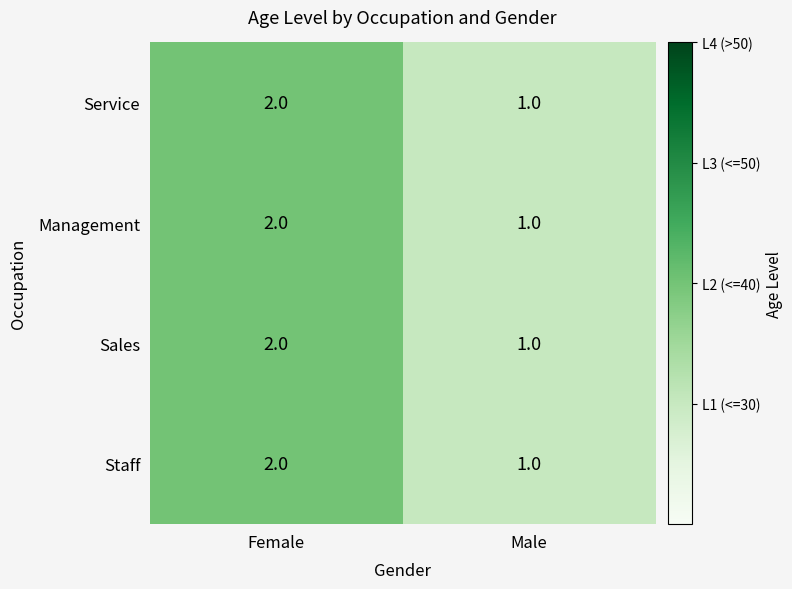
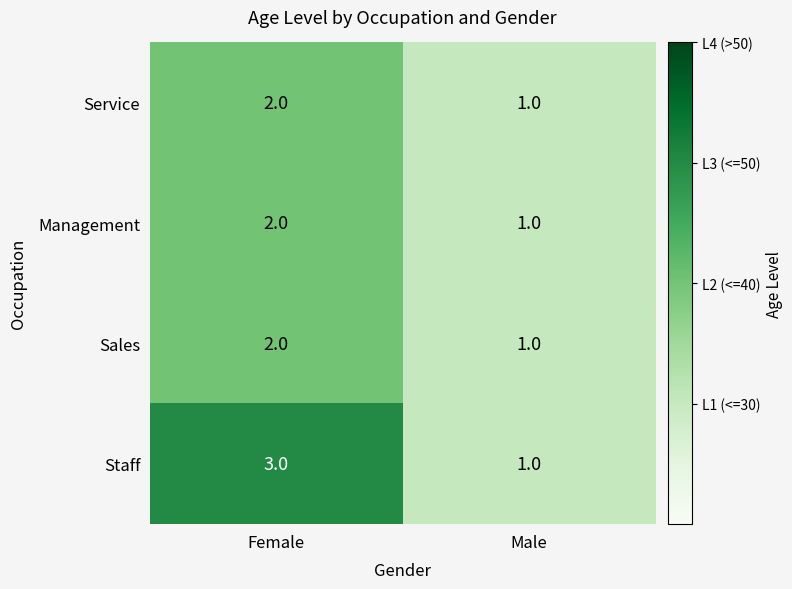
Staff, Female: 2.0 -> 3.0
